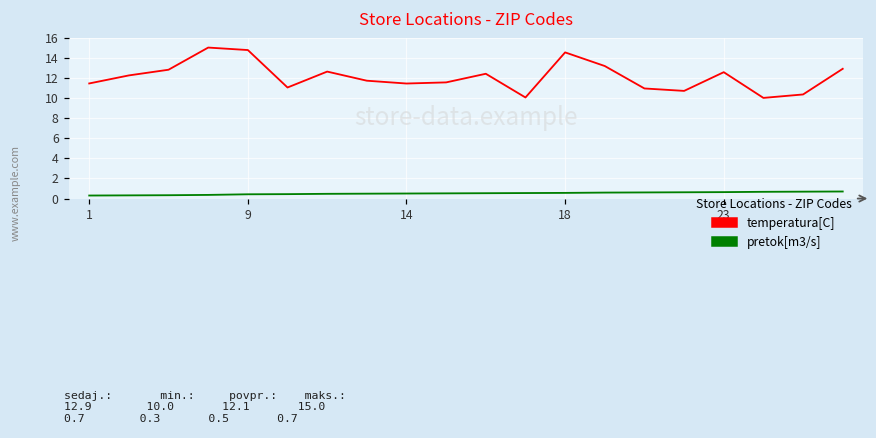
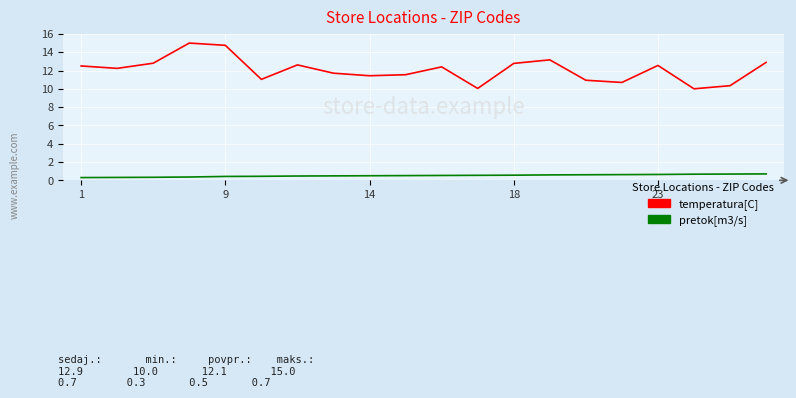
temperatura[C], 1: 11 -> 12
temperatura[C], 18: 15 -> 13
